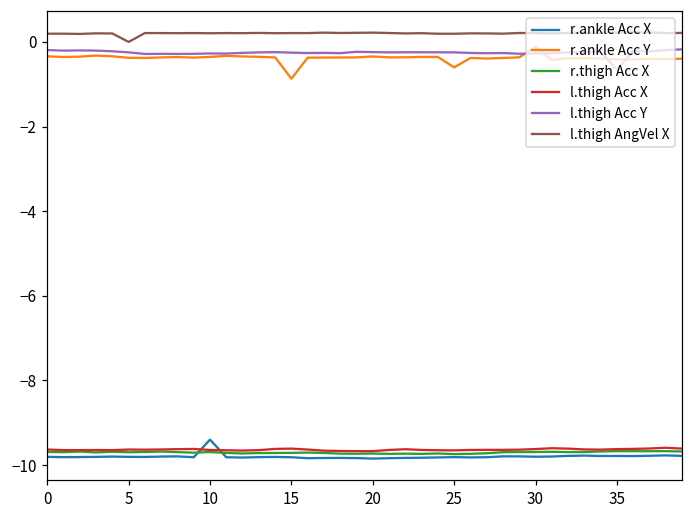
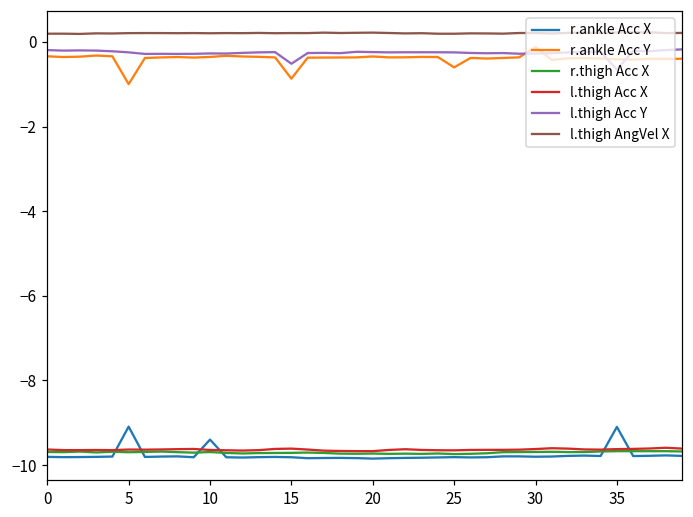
r.ankle Acc X, 5: -9.8 -> -9.1
r.ankle Acc Y, 5: -0.4 -> -1.0
l.thigh AngVel X, 5: 0.0 -> 0.2
l.thigh Acc Y, 15: -0.3 -> -0.5
r.ankle Acc X, 35: -9.8 -> -9.1
